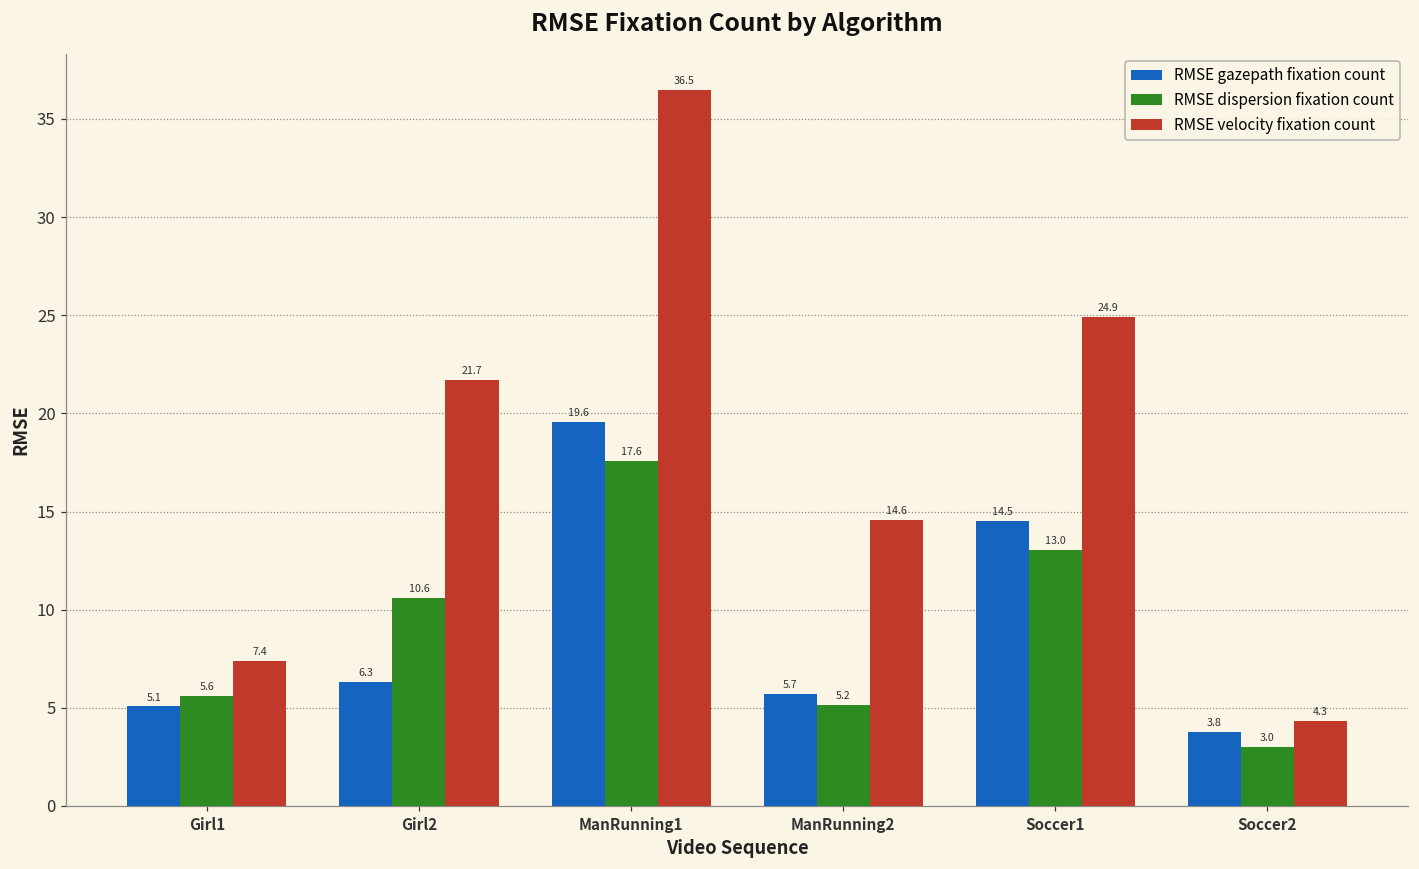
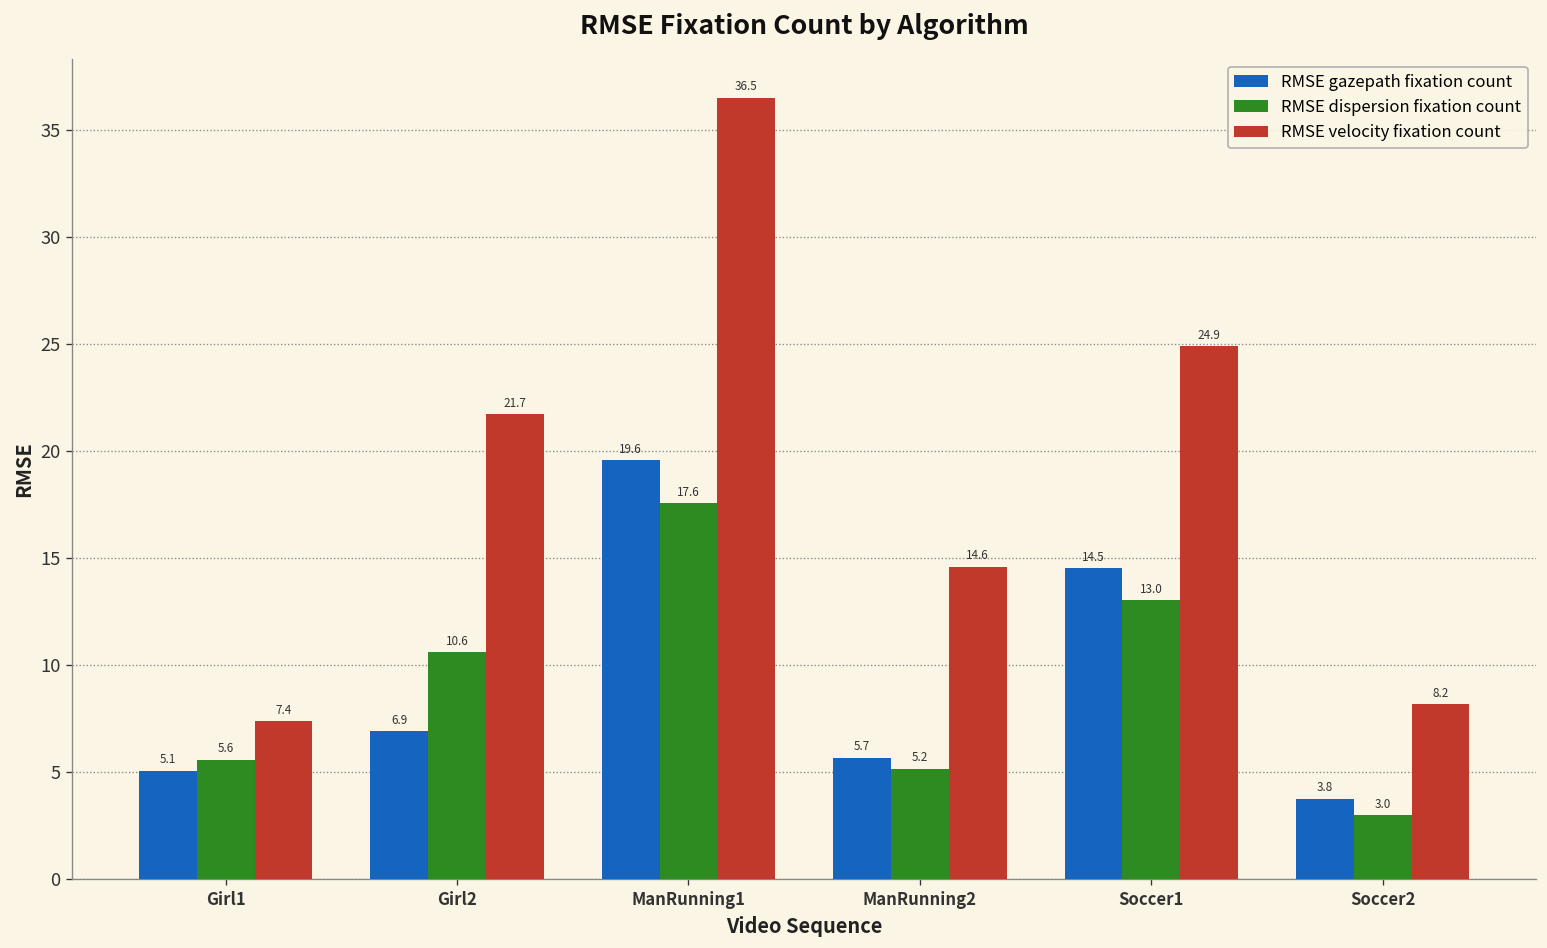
RMSE gazepath fixation count, Girl2: 6.3 -> 6.9
RMSE velocity fixation count, Soccer2: 4.3 -> 8.2
